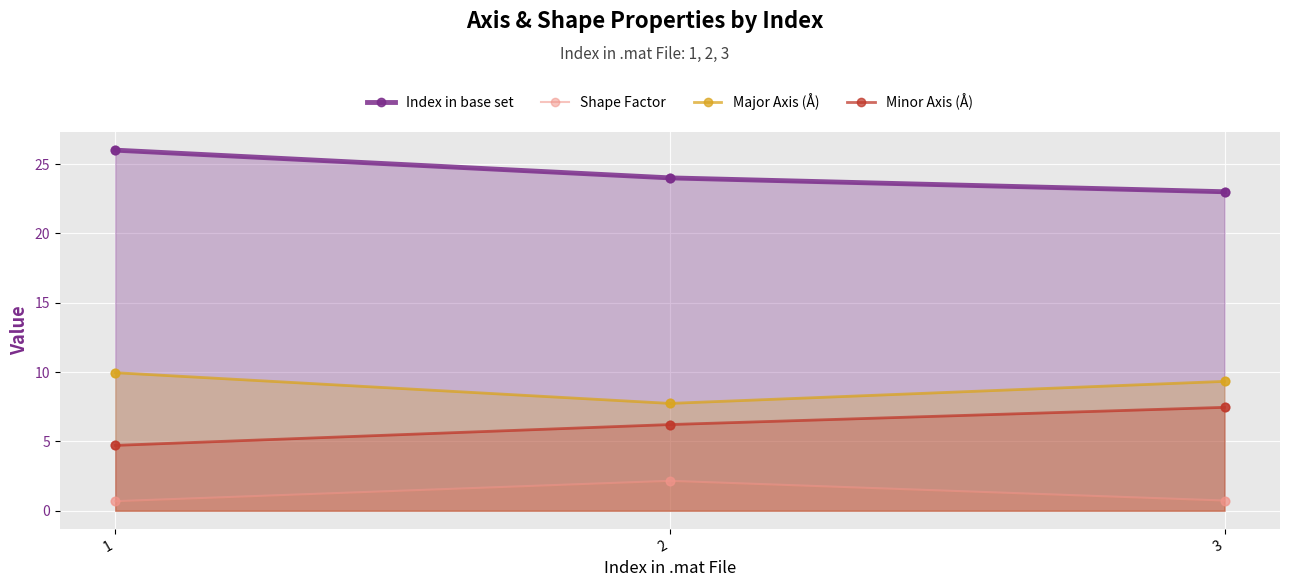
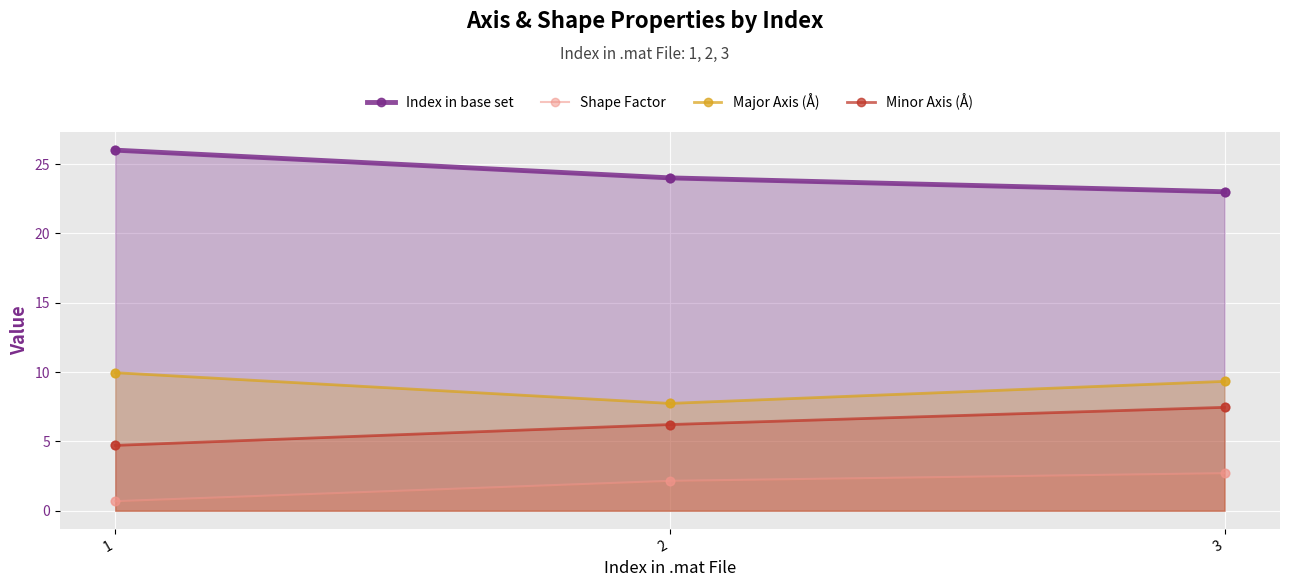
Shape Factor, 3: 0.7 -> 2.7
